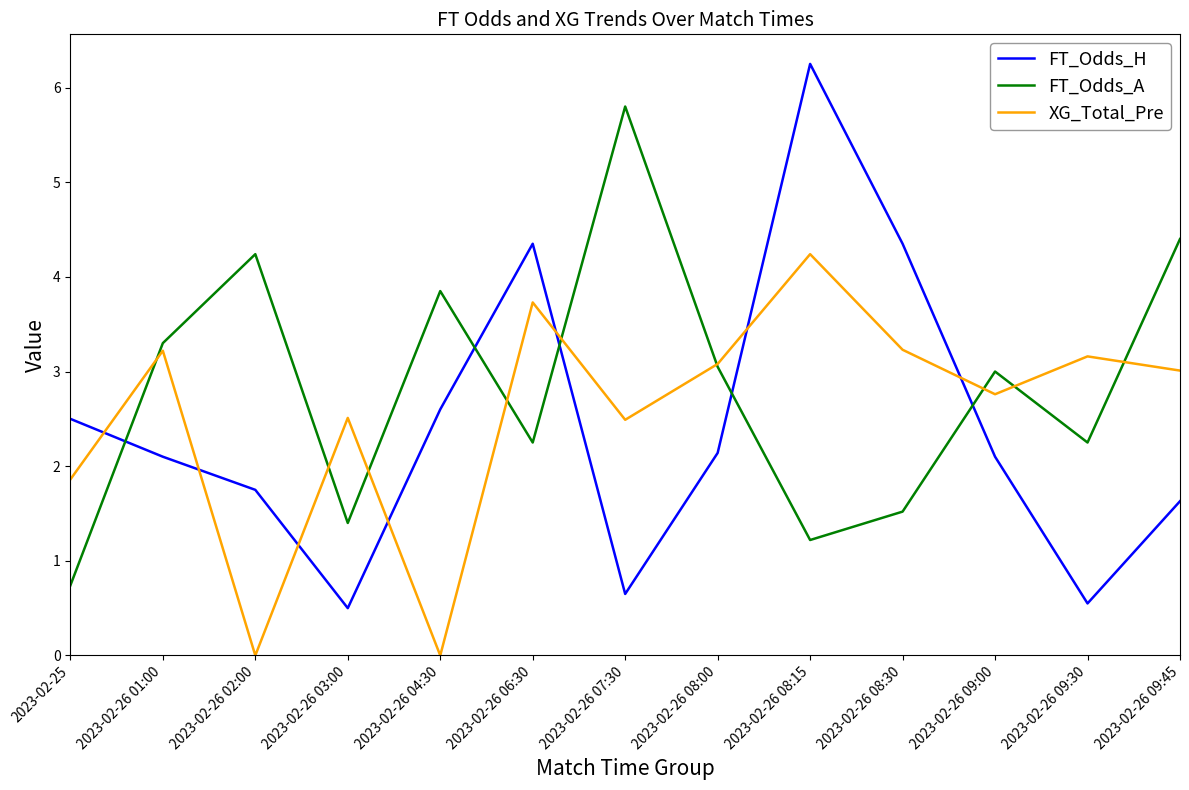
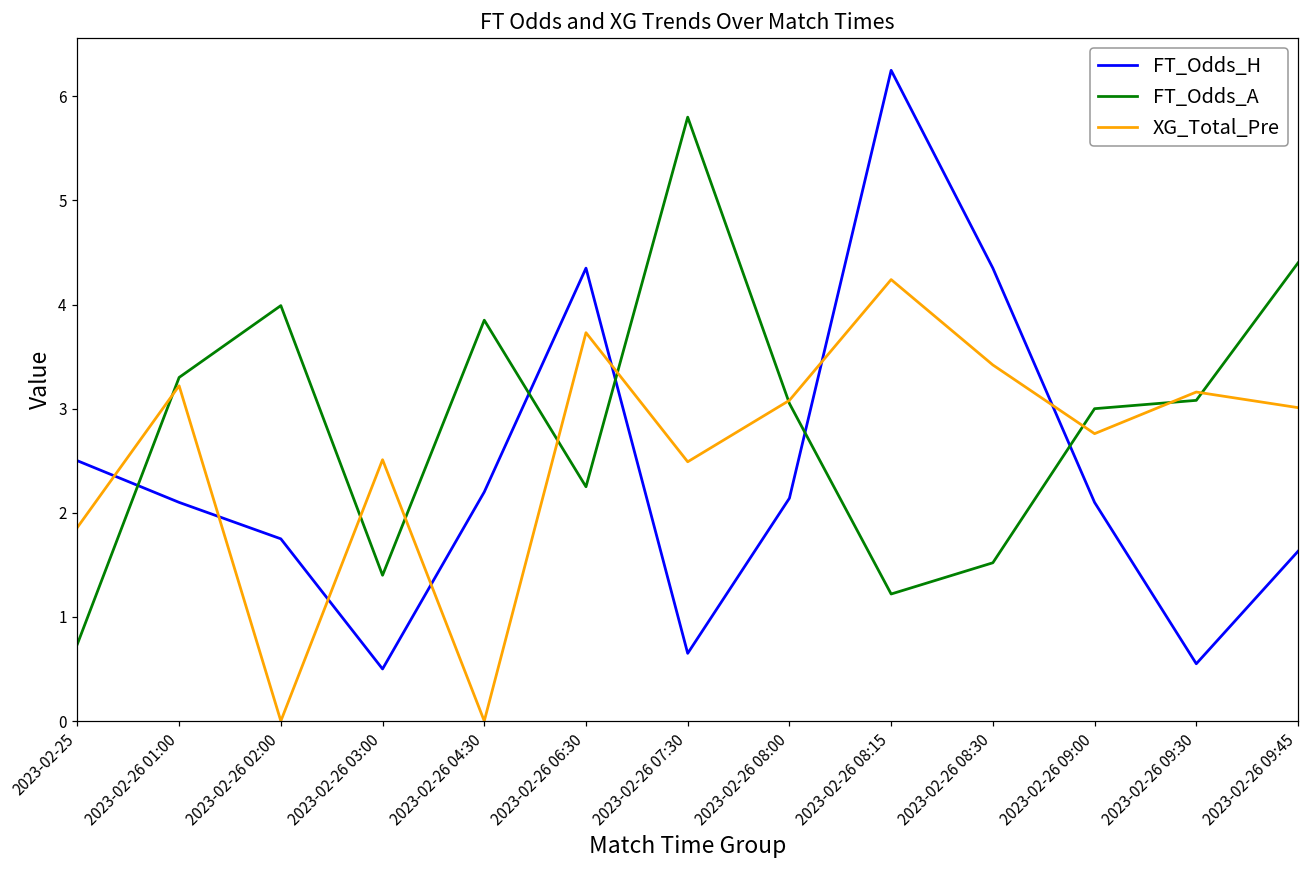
FT_Odds_A, 2023-02-26 02:00: 4.2 -> 4.0
FT_Odds_H, 2023-02-26 04:30: 2.6 -> 2.2
XG_Total_Pre, 2023-02-26 08:30: 3.2 -> 3.4
FT_Odds_A, 2023-02-26 09:30: 2.3 -> 3.1
